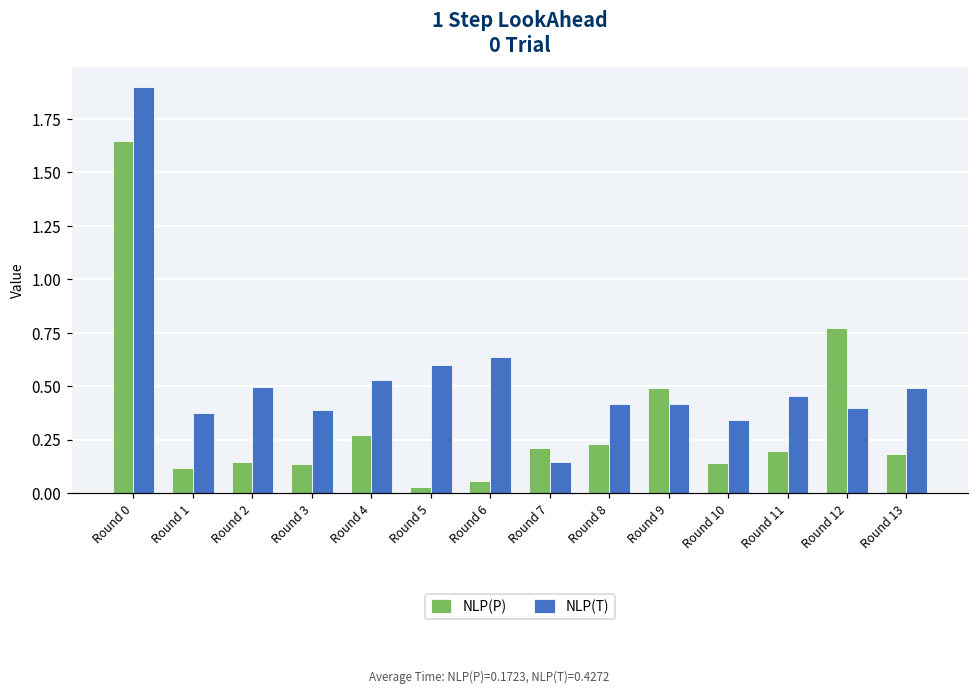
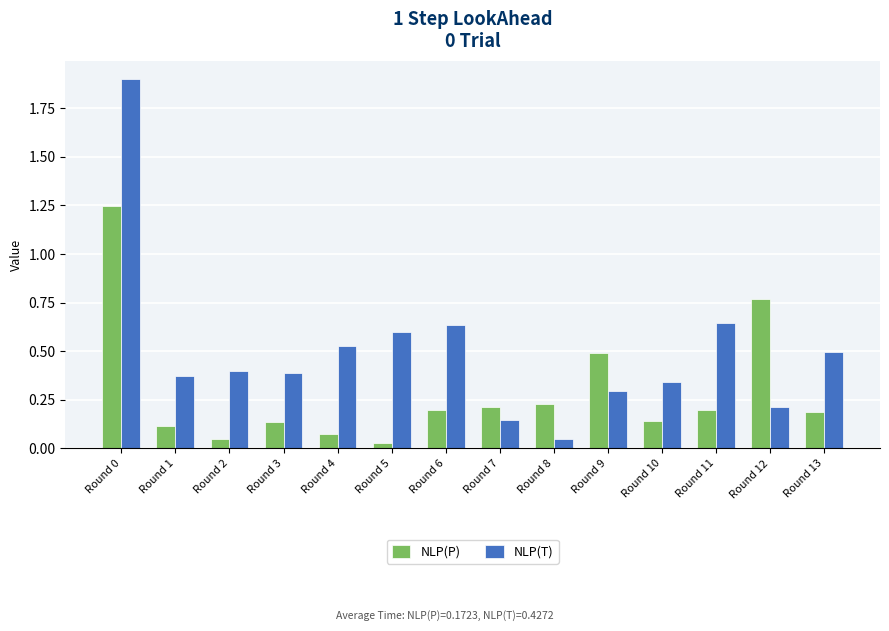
NLP(P), Round 0: 1.65 -> 1.25
NLP(P), Round 2: 0.15 -> 0.05
NLP(T), Round 2: 0.50 -> 0.40
NLP(P), Round 4: 0.27 -> 0.07
NLP(P), Round 6: 0.05 -> 0.20
NLP(T), Round 8: 0.42 -> 0.05
NLP(T), Round 9: 0.42 -> 0.29
NLP(T), Round 11: 0.45 -> 0.64
NLP(T), Round 12: 0.40 -> 0.21
